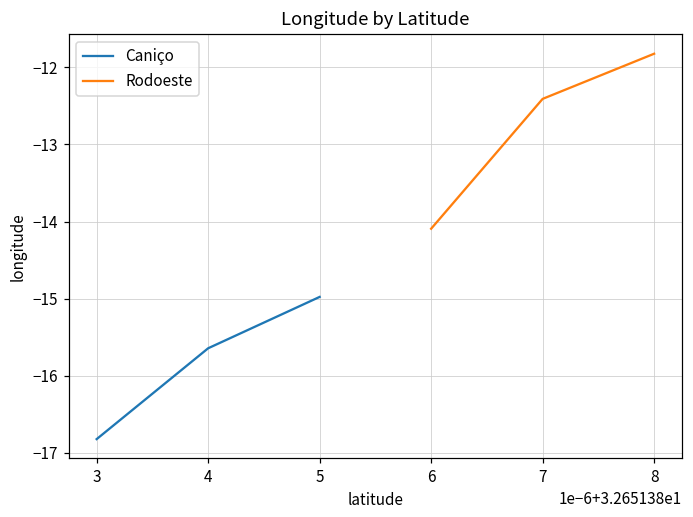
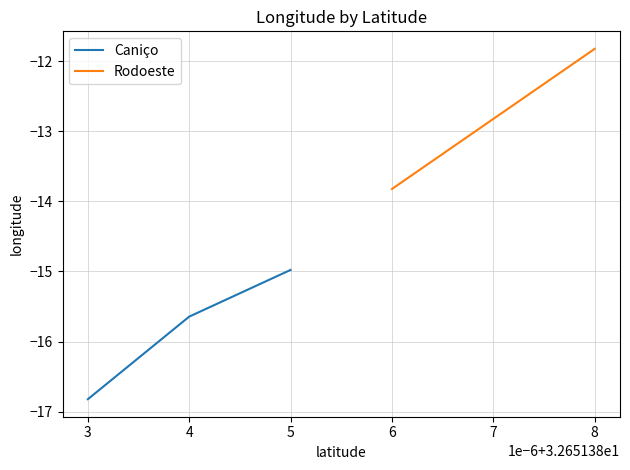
Rodoeste, 6: -14.1 -> -13.8
Rodoeste, 7: -12.4 -> -12.8
